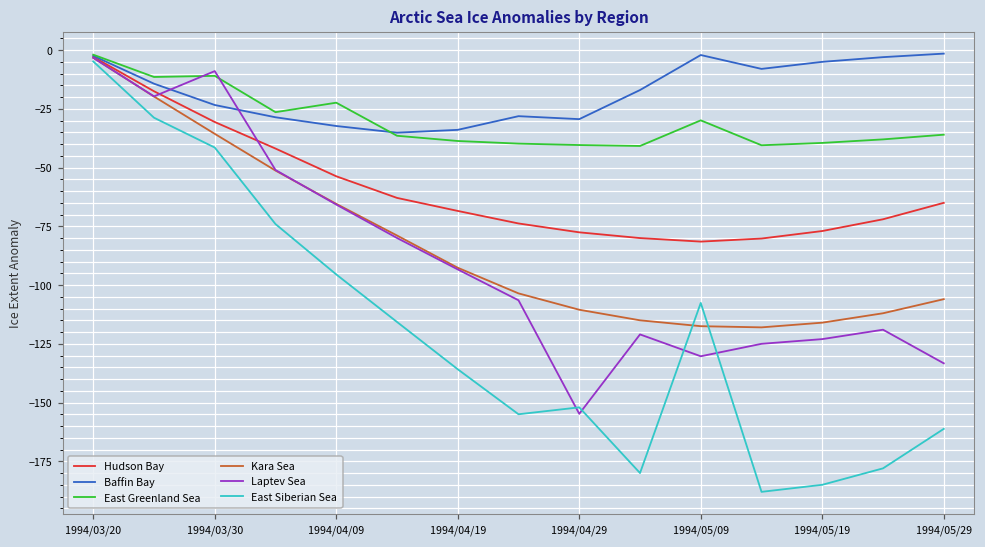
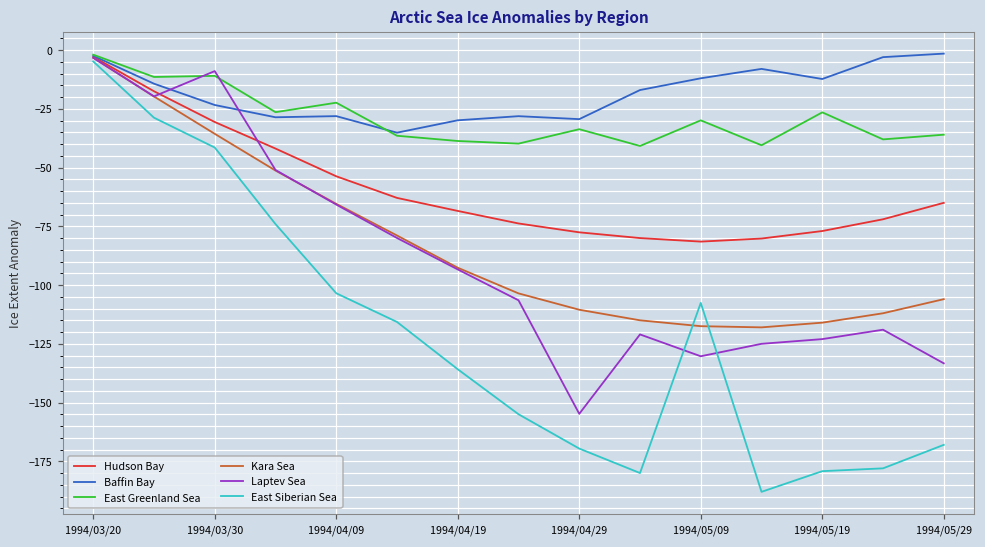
Baffin Bay, 1994/04/09: -32 -> -28
East Siberian Sea, 1994/04/09: -95 -> -103
Baffin Bay, 1994/04/19: -34 -> -30
East Greenland Sea, 1994/04/29: -40 -> -34
East Siberian Sea, 1994/04/29: -152 -> -170
Baffin Bay, 1994/05/09: -2 -> -12
Baffin Bay, 1994/05/19: -5 -> -12
East Greenland Sea, 1994/05/19: -40 -> -27
East Siberian Sea, 1994/05/19: -185 -> -179
East Siberian Sea, 1994/05/29: -161 -> -168
